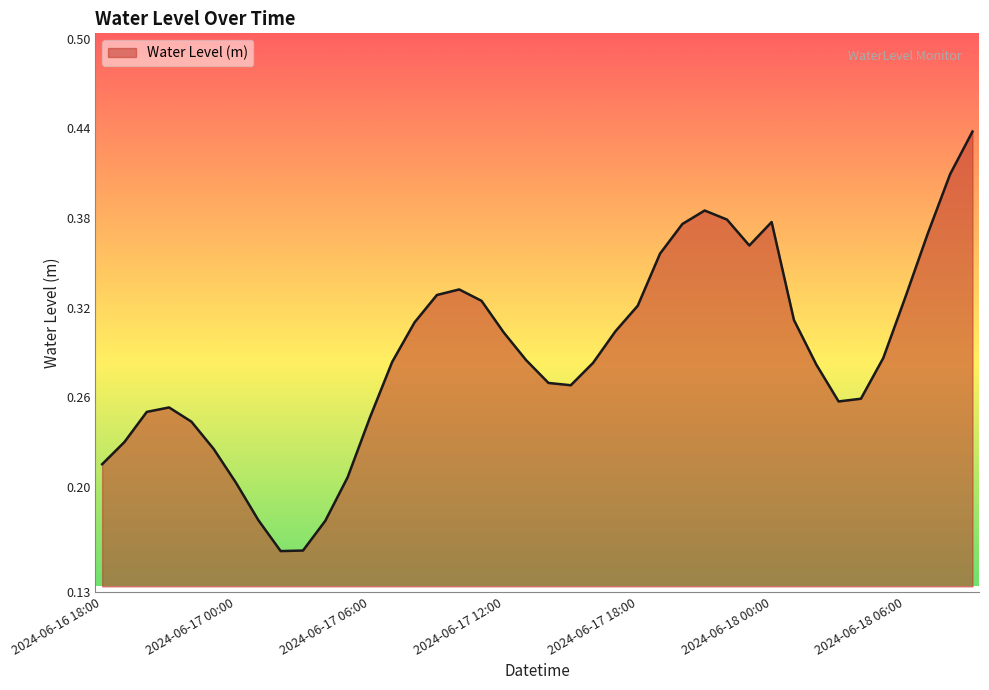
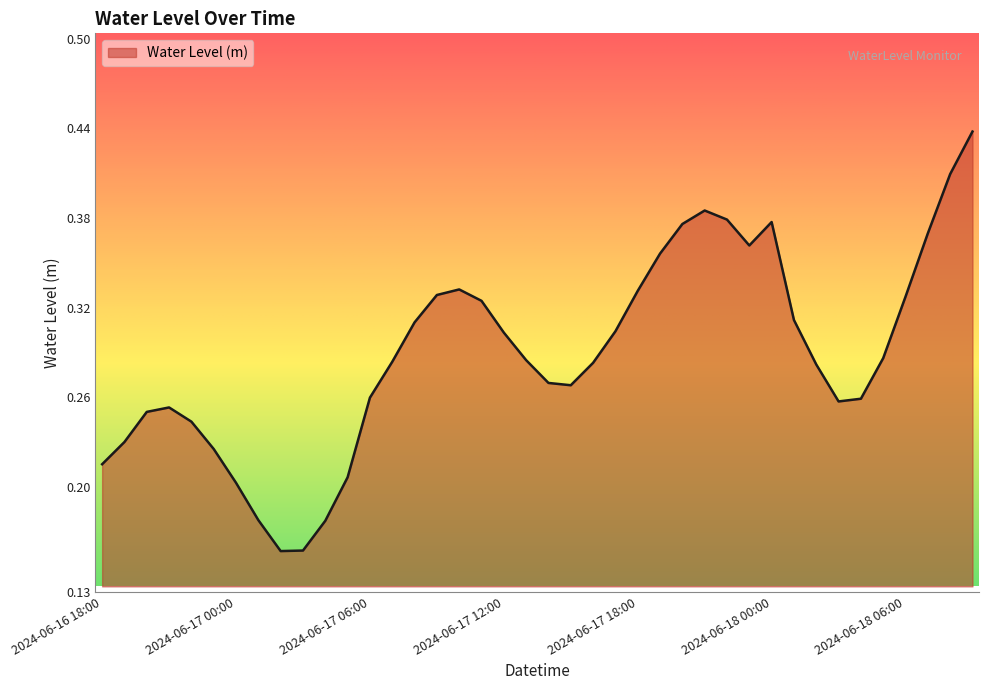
2024-06-17 06:00: 0.247 -> 0.260
2024-06-17 18:00: 0.321 -> 0.331
